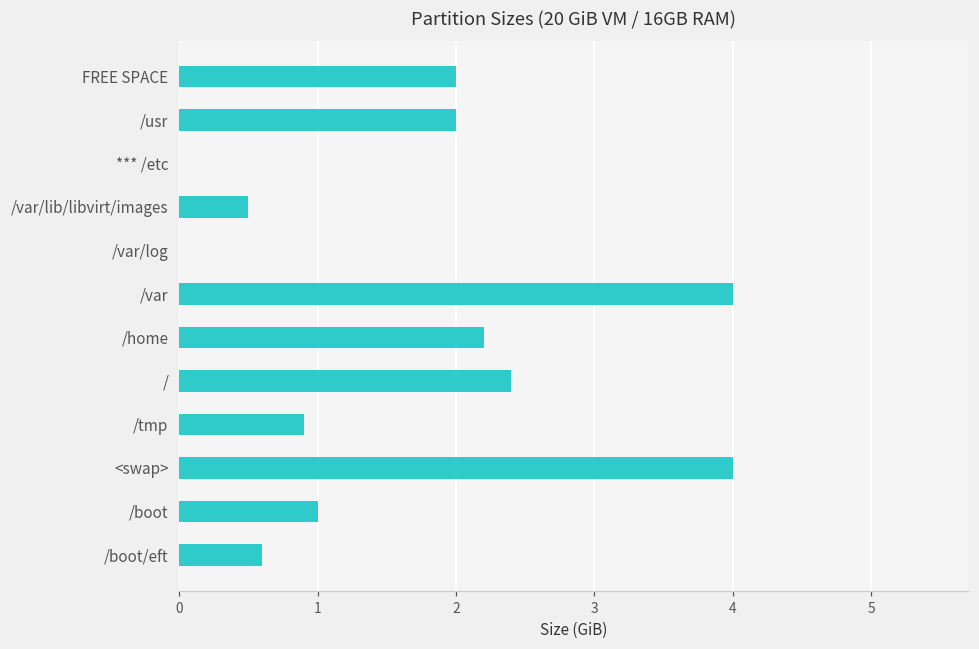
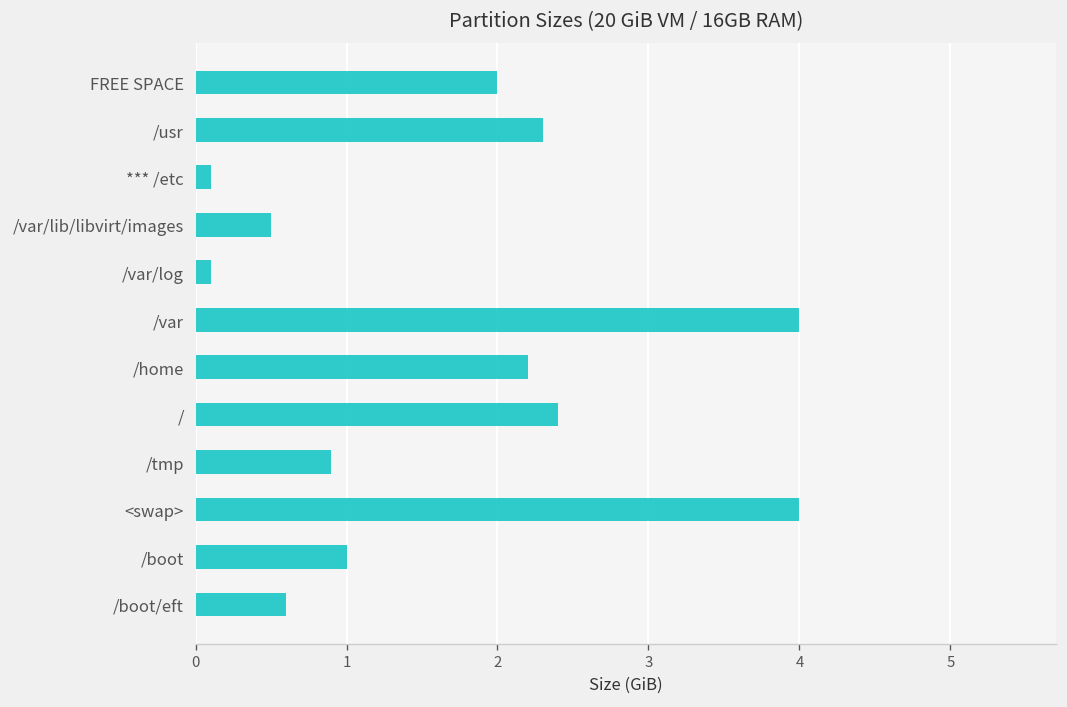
/usr: 2.0 -> 2.3
*** /etc: 0.0 -> 0.1
/var/log: 0.0 -> 0.1
